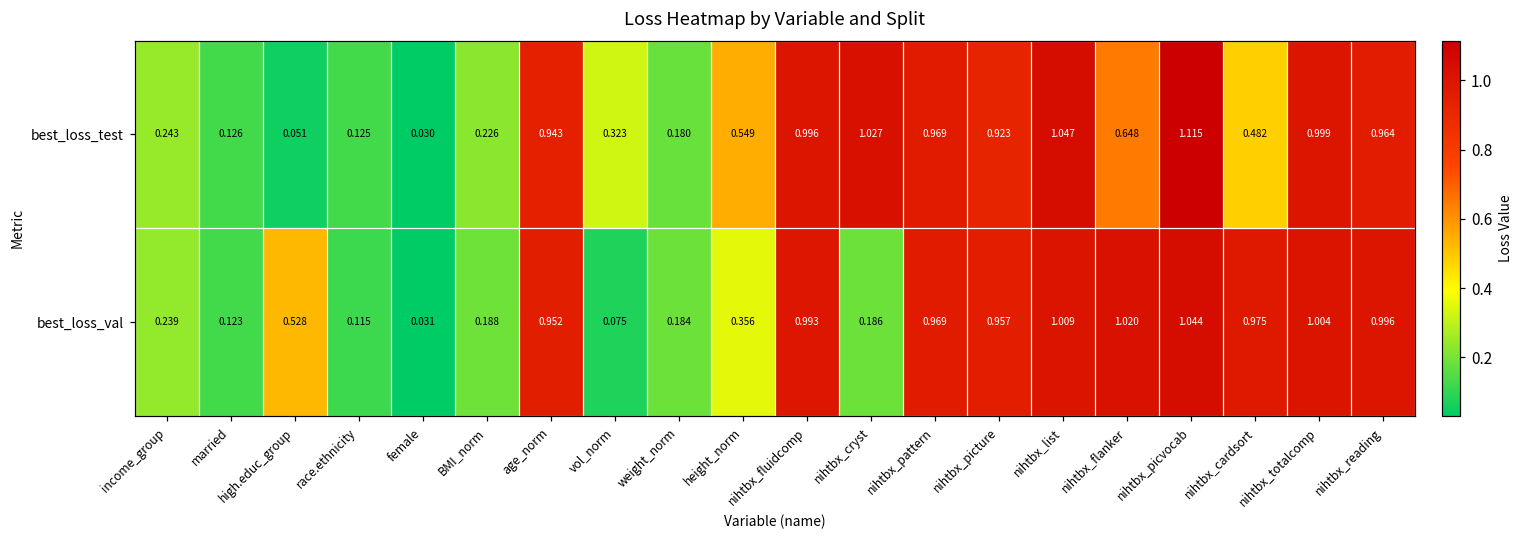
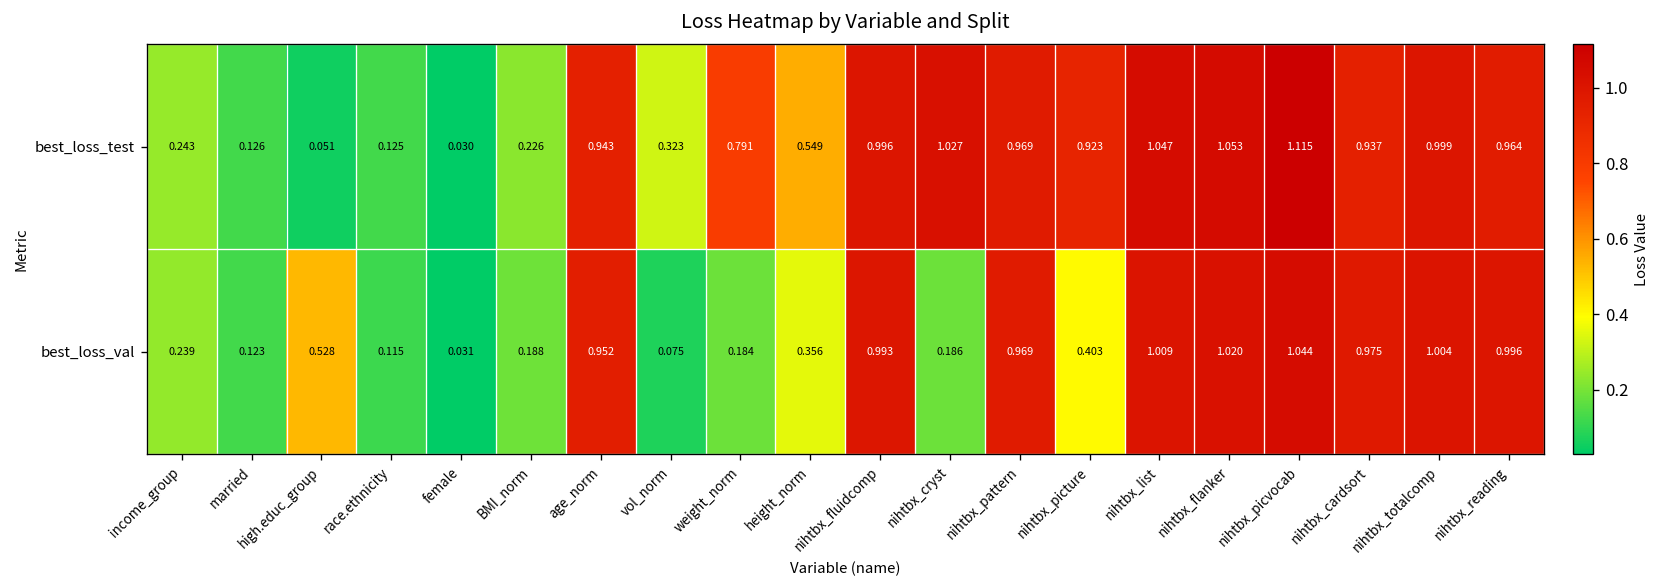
best_loss_test, weight_norm: 0.180 -> 0.791
best_loss_test, nihtbx_flanker: 0.648 -> 1.053
best_loss_test, nihtbx_cardsort: 0.482 -> 0.937
best_loss_val, nihtbx_picture: 0.957 -> 0.403
